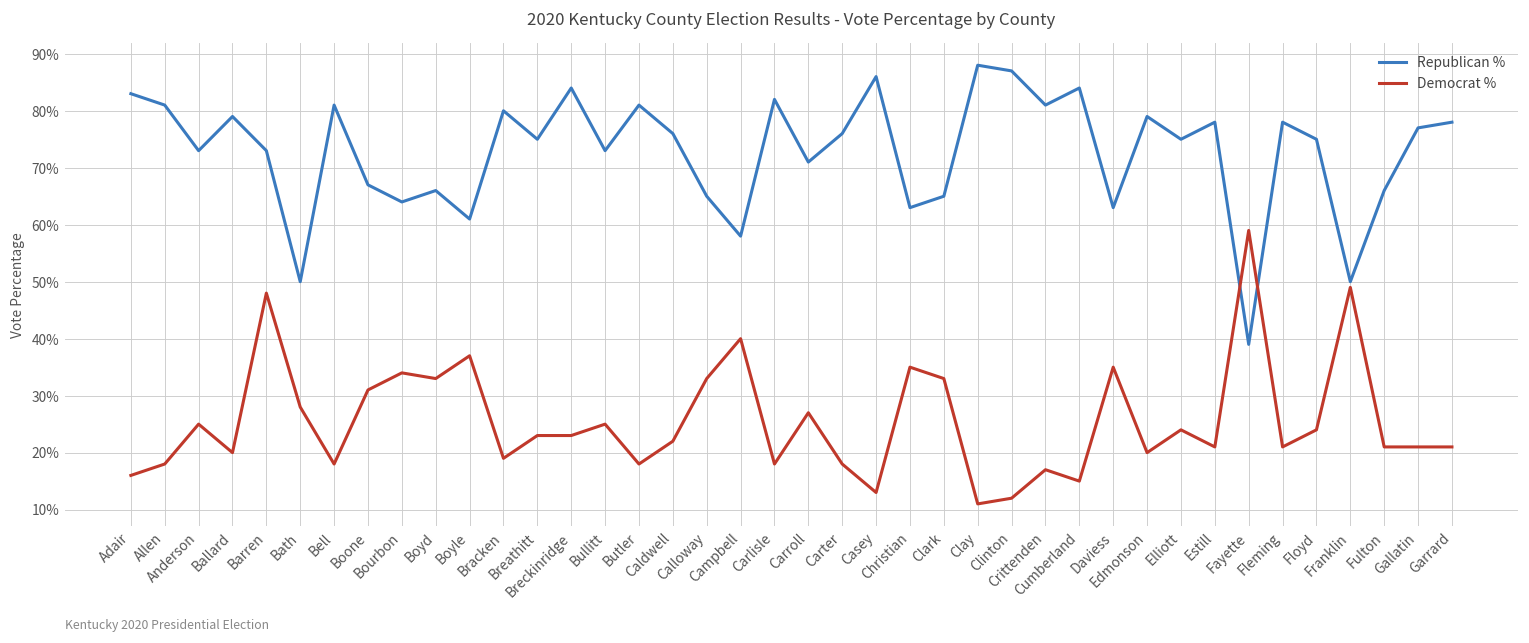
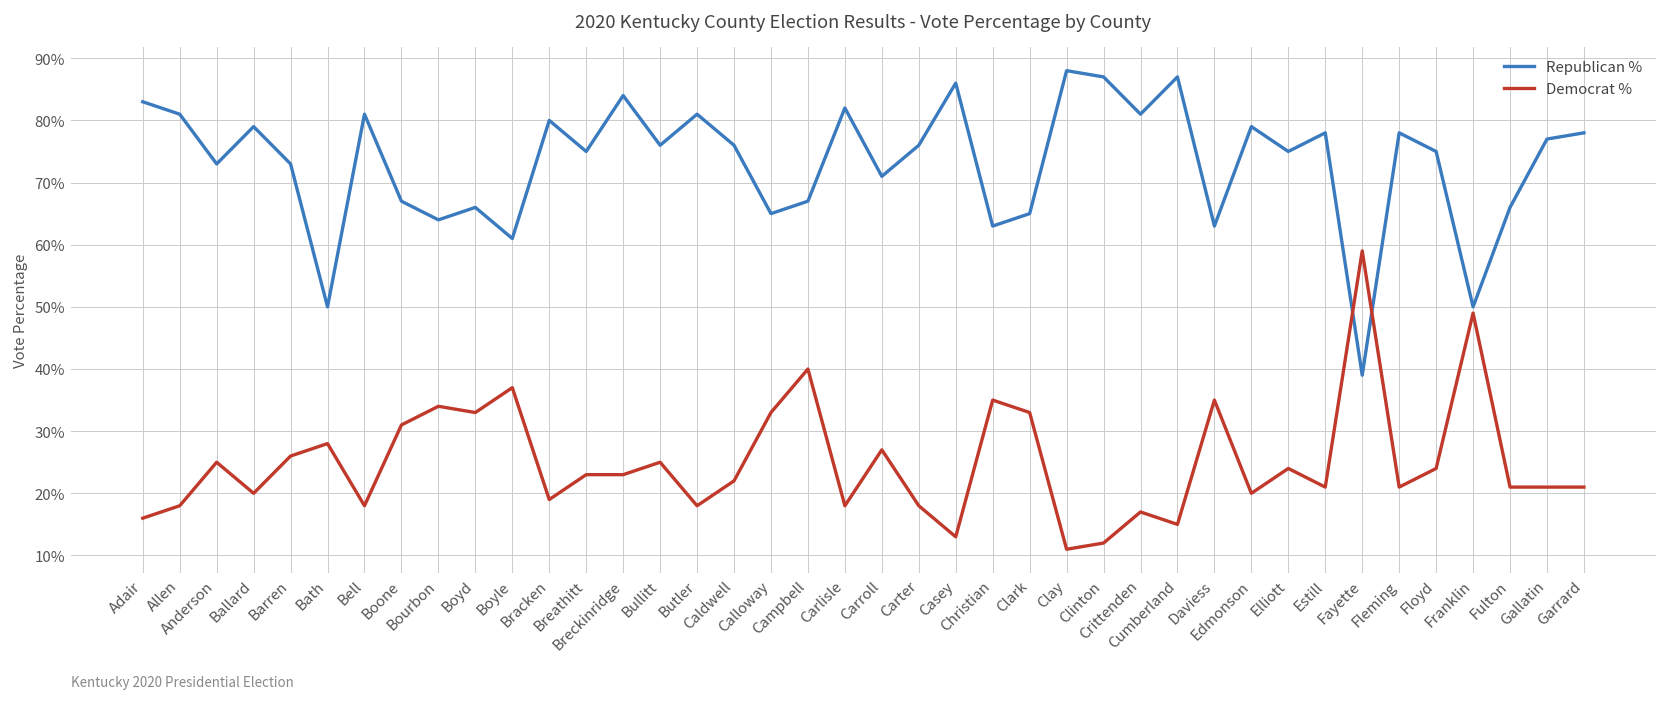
Democrat %, Barren: 48% -> 26%
Republican %, Bullitt: 73% -> 76%
Republican %, Campbell: 58% -> 67%
Republican %, Cumberland: 84% -> 87%
